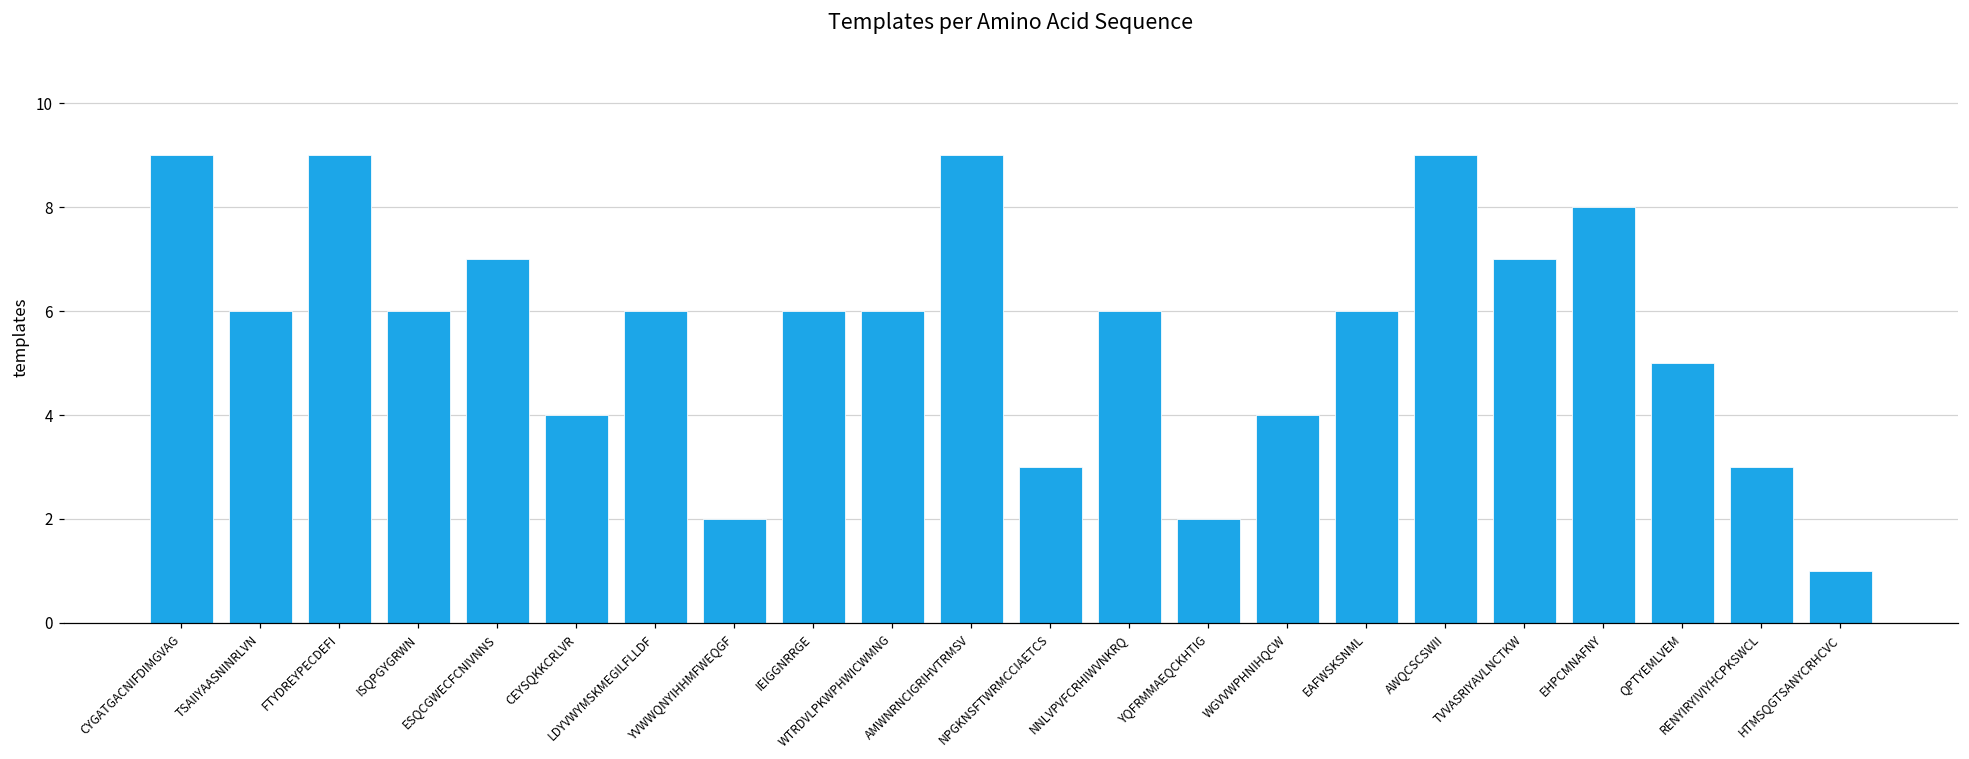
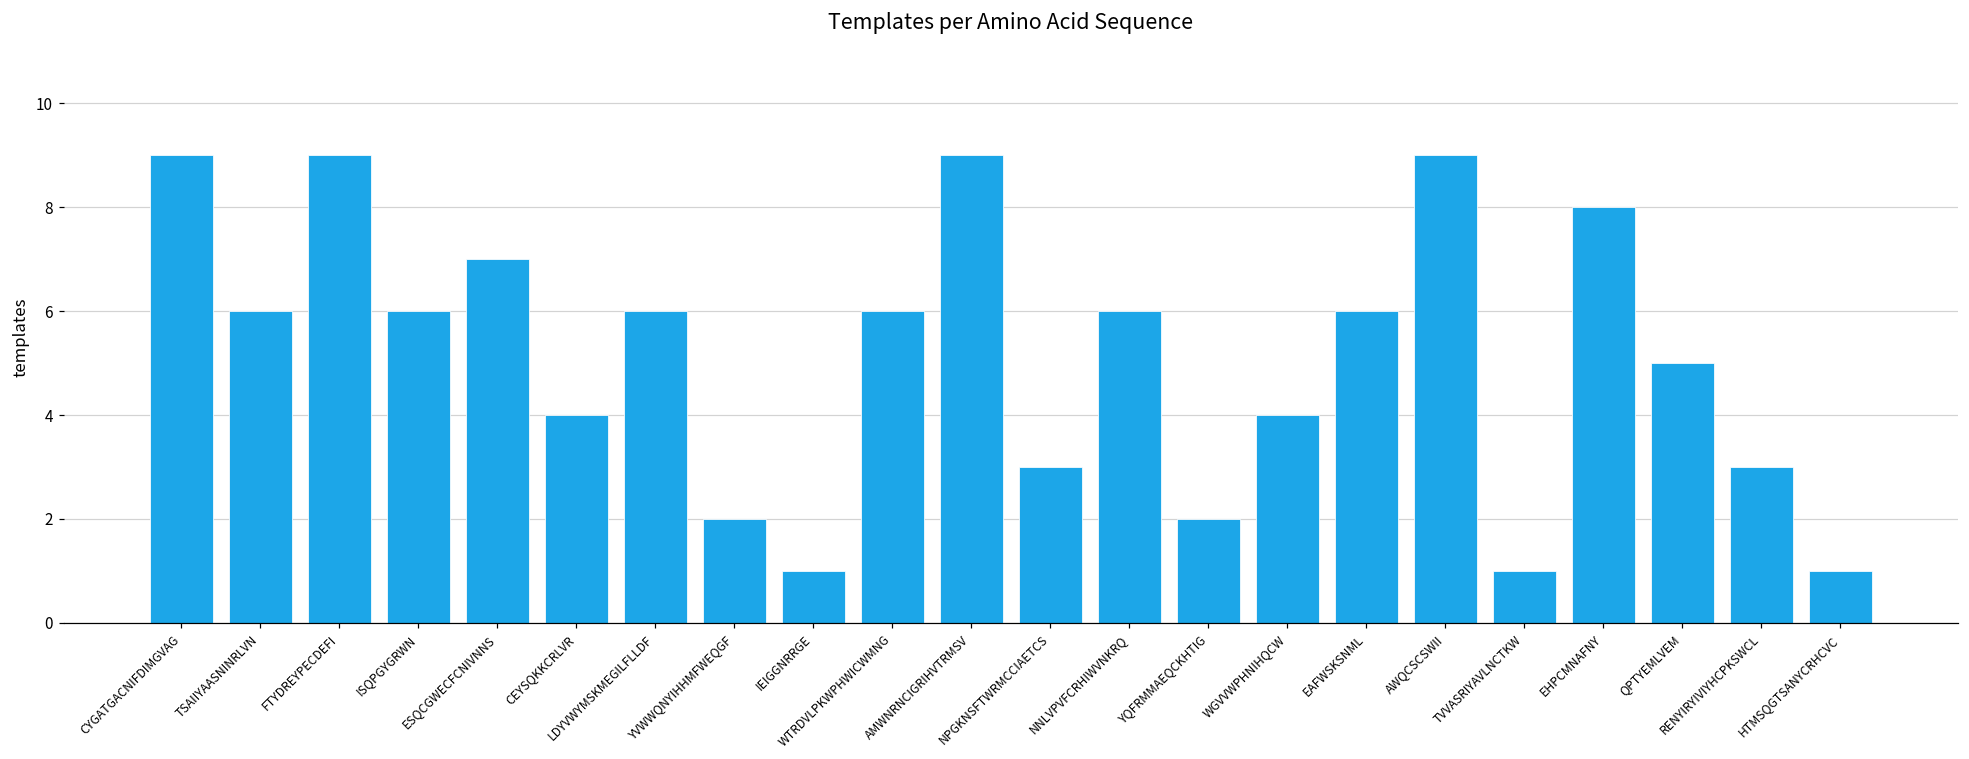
IEIGGNRRGE: 6 -> 1
TVVASRIYAVLNCTKW: 7 -> 1
